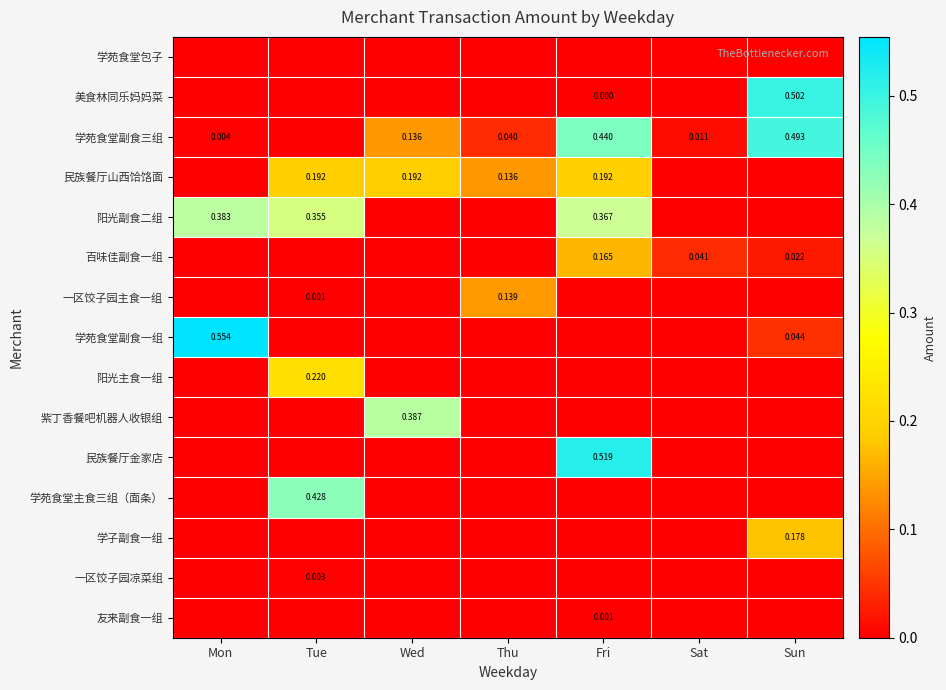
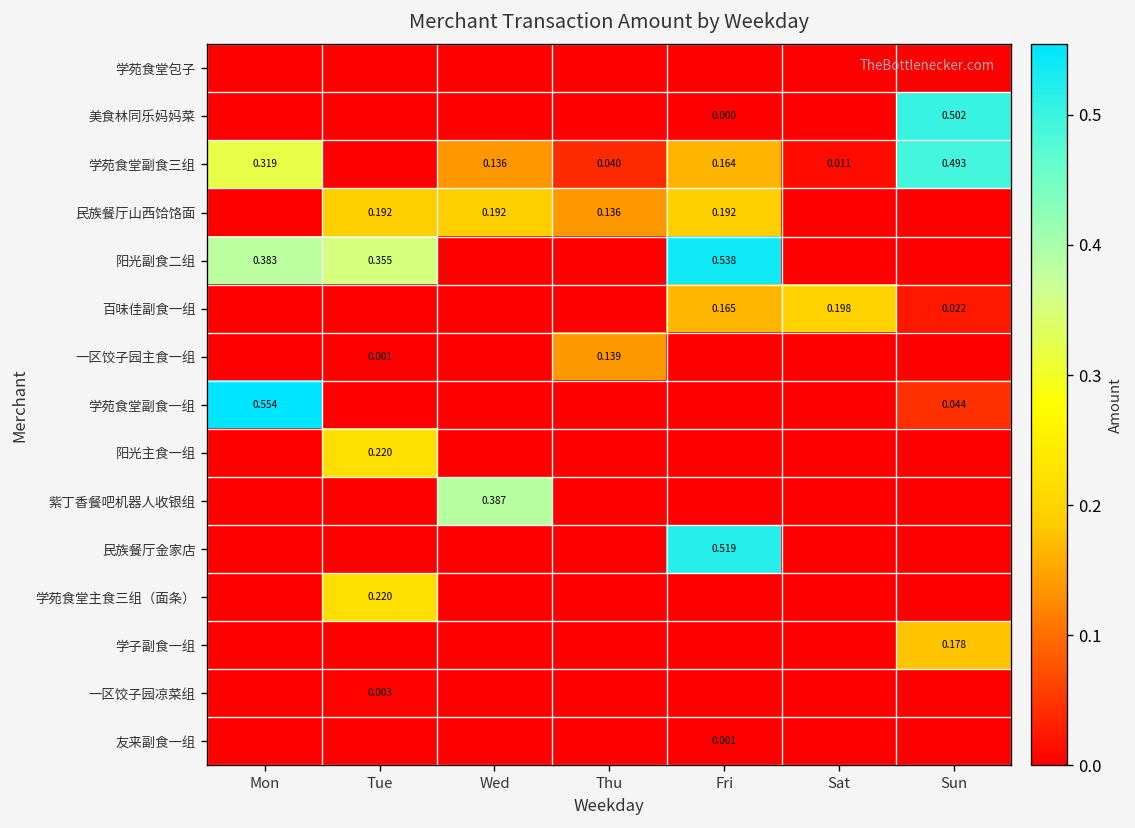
学苑食堂副食三组, Mon: 0.004 -> 0.319
学苑食堂副食三组, Fri: 0.440 -> 0.164
阳光副食二组, Fri: 0.367 -> 0.538
百味佳副食一组, Sat: 0.041 -> 0.198
学苑食堂主食三组（面条）, Tue: 0.428 -> 0.220
